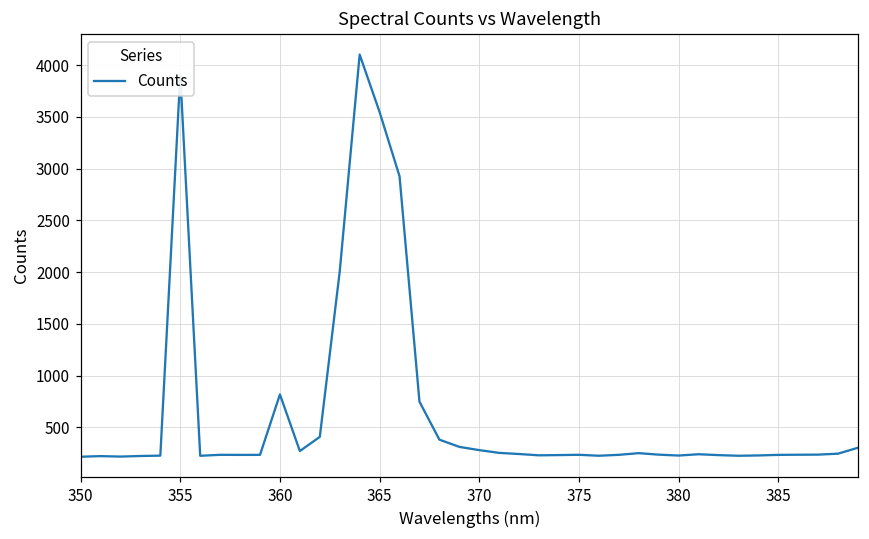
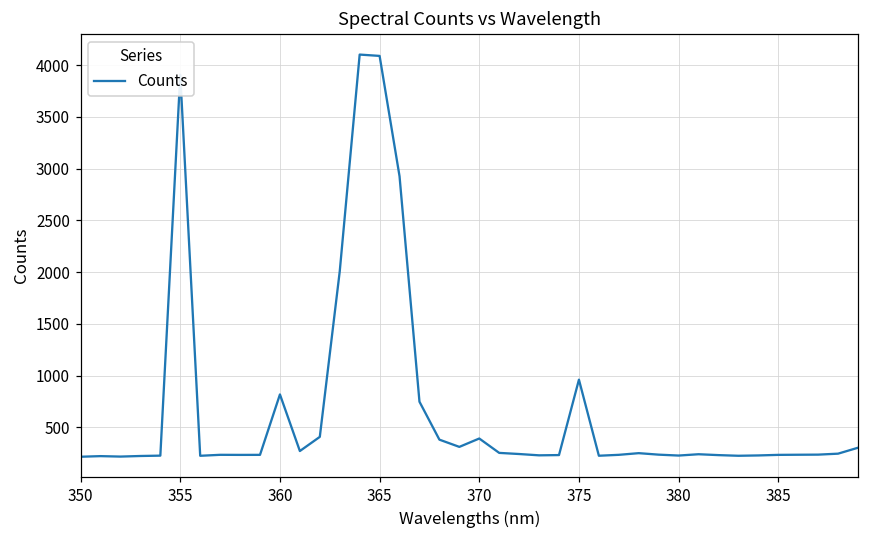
365: 3500 -> 4100
370: 300 -> 400
375: 200 -> 1000
